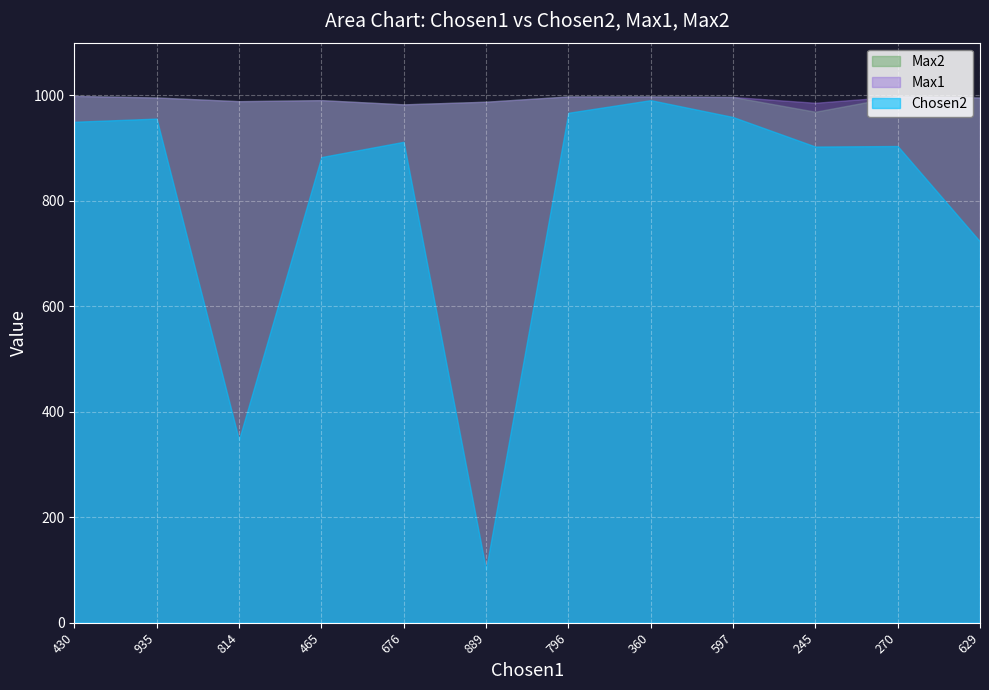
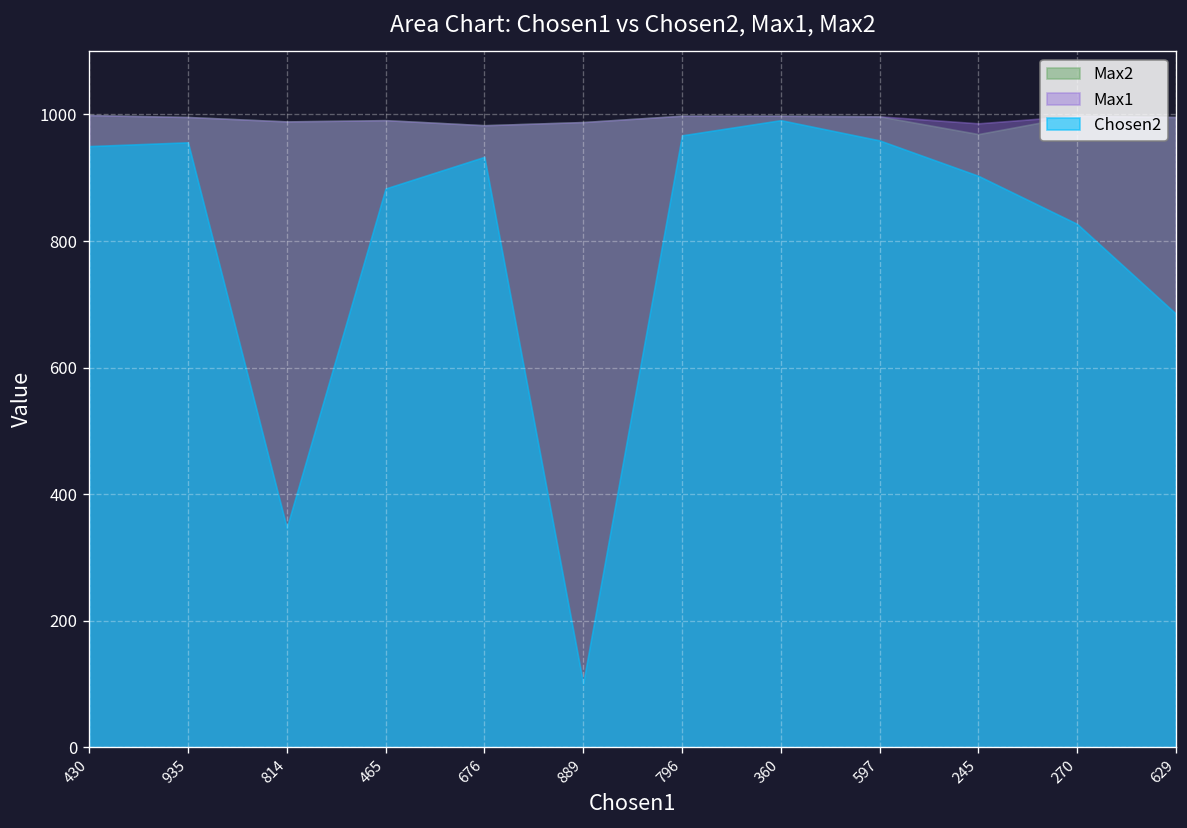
Chosen2, 676: 910 -> 930
Chosen2, 270: 900 -> 830
Chosen2, 629: 720 -> 690
